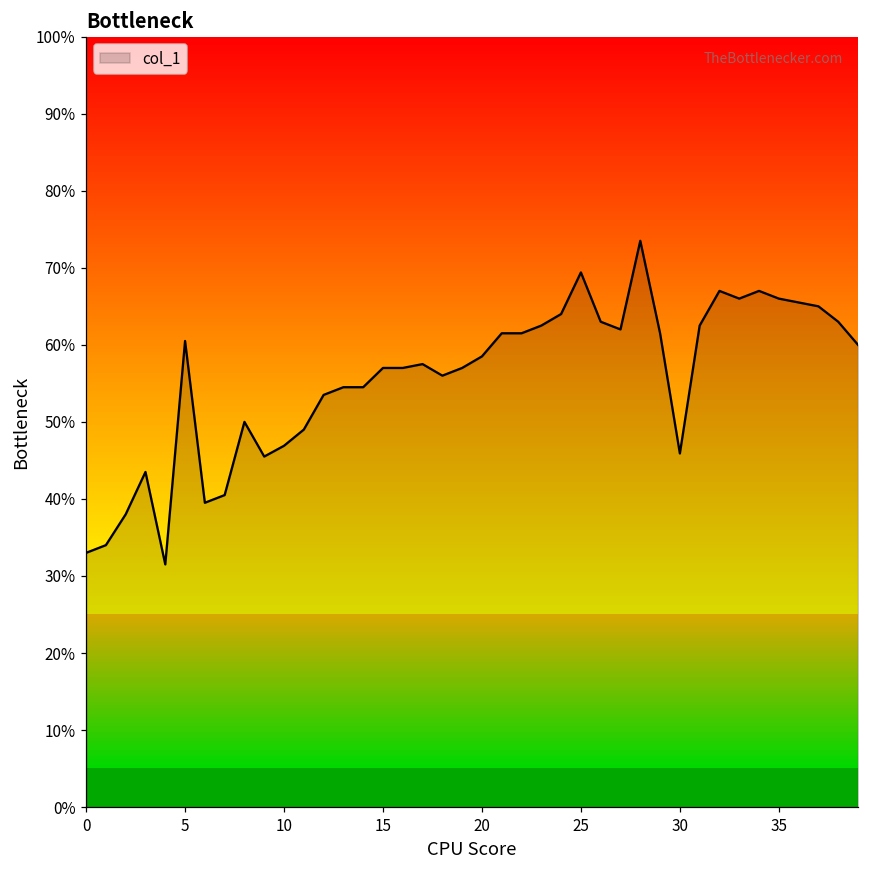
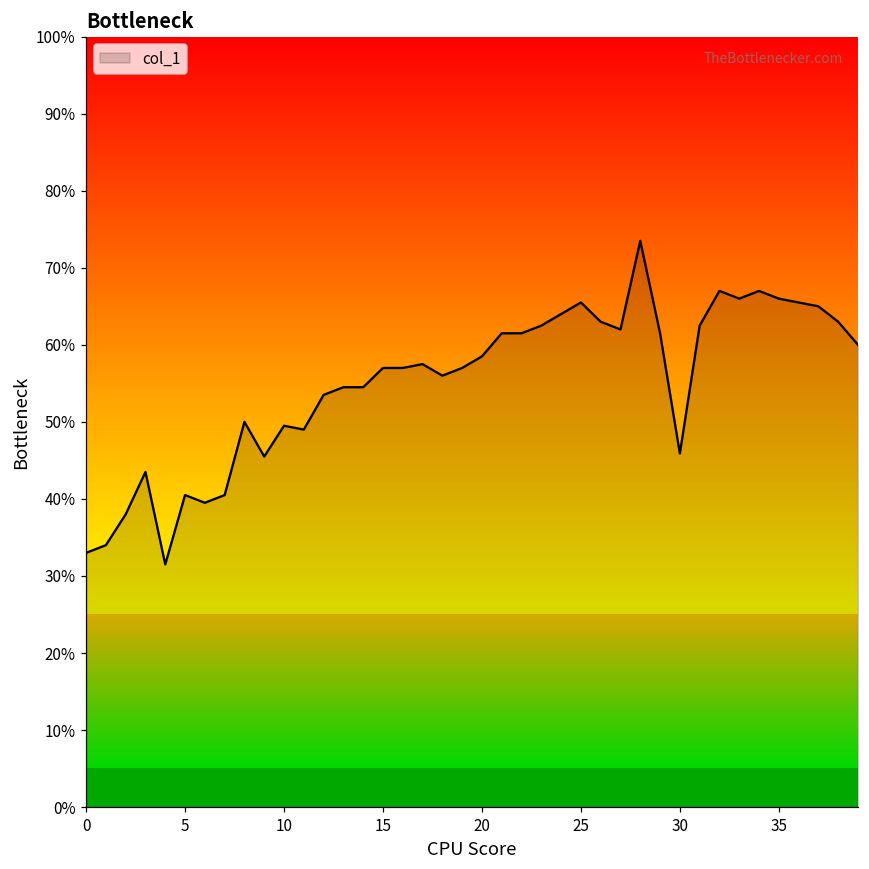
5: 61% -> 41%
10: 47% -> 50%
25: 69% -> 66%
